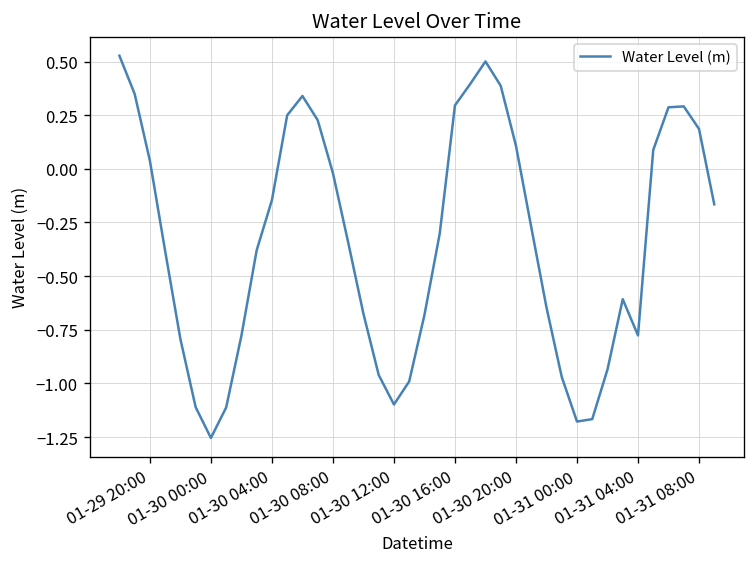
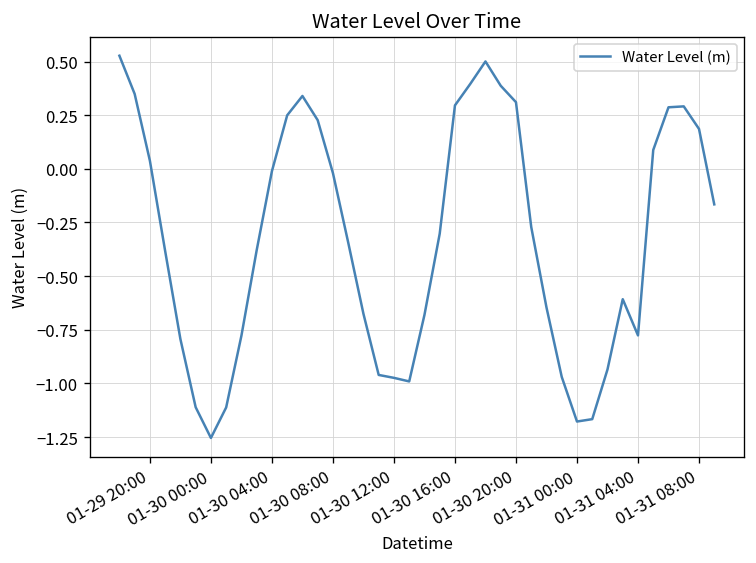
01-30 04:00: -0.15 -> -0.01
01-30 12:00: -1.10 -> -0.97
01-30 20:00: 0.11 -> 0.31
